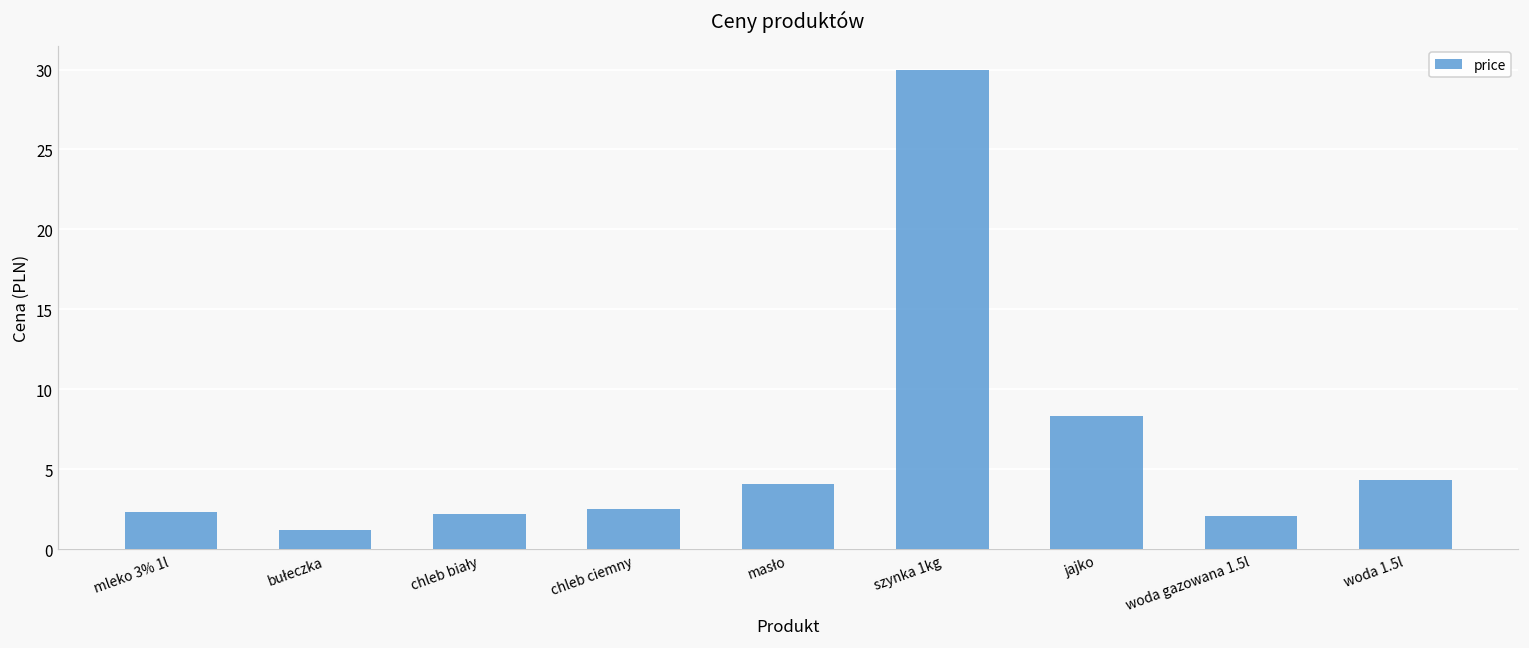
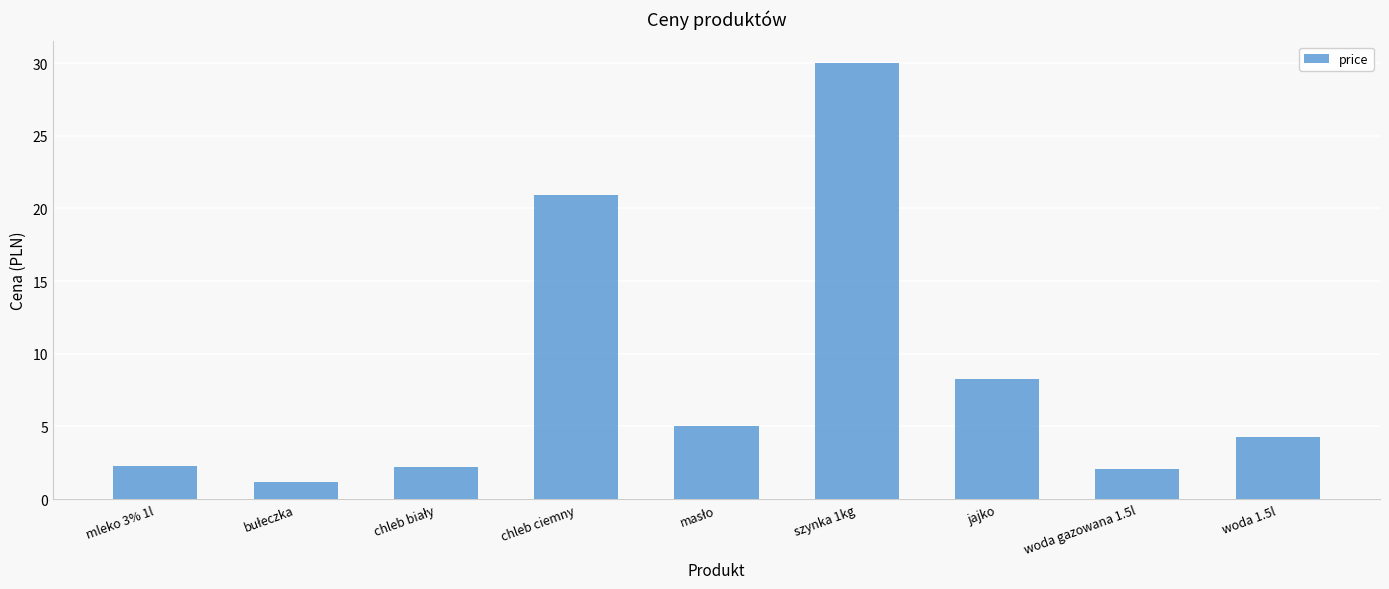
chleb ciemny: 2.5 -> 20.9
masło: 4.1 -> 5.0
